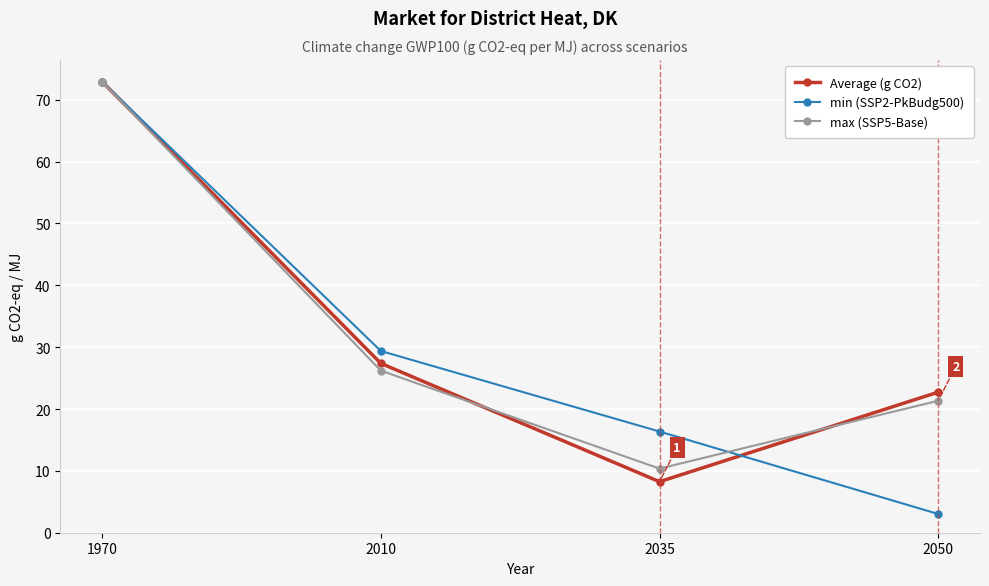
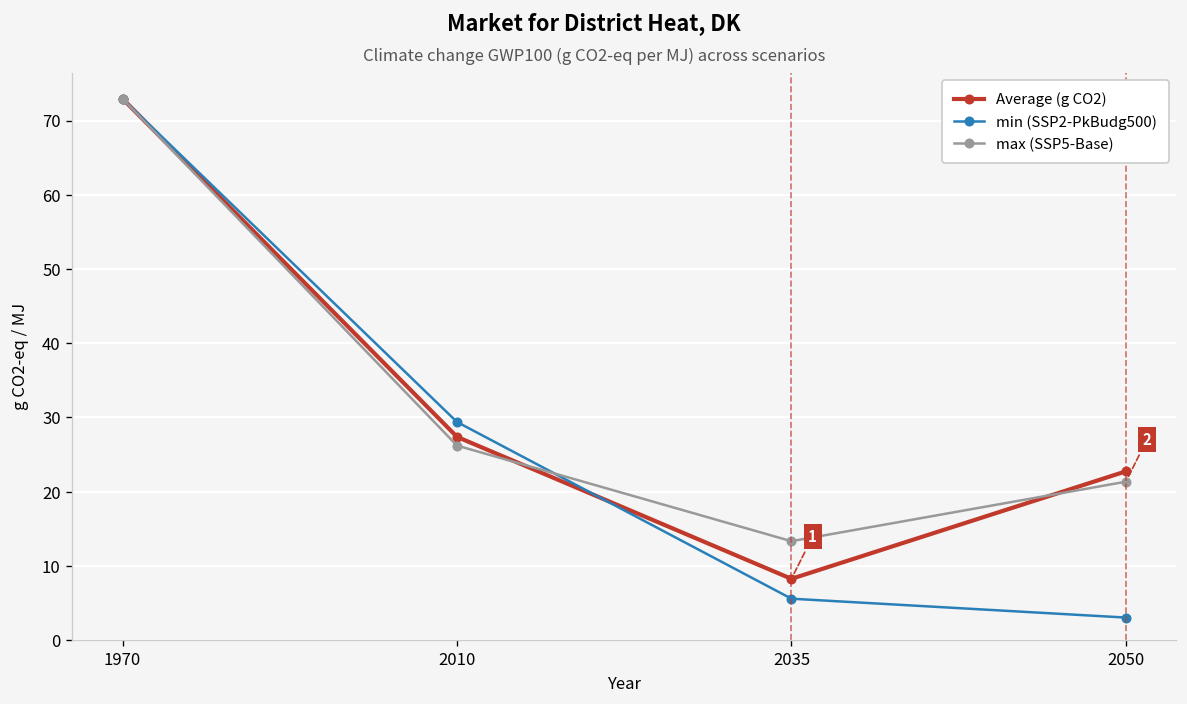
min (SSP2-PkBudg500), 2035: 16 -> 6
max (SSP5-Base), 2035: 10 -> 13
